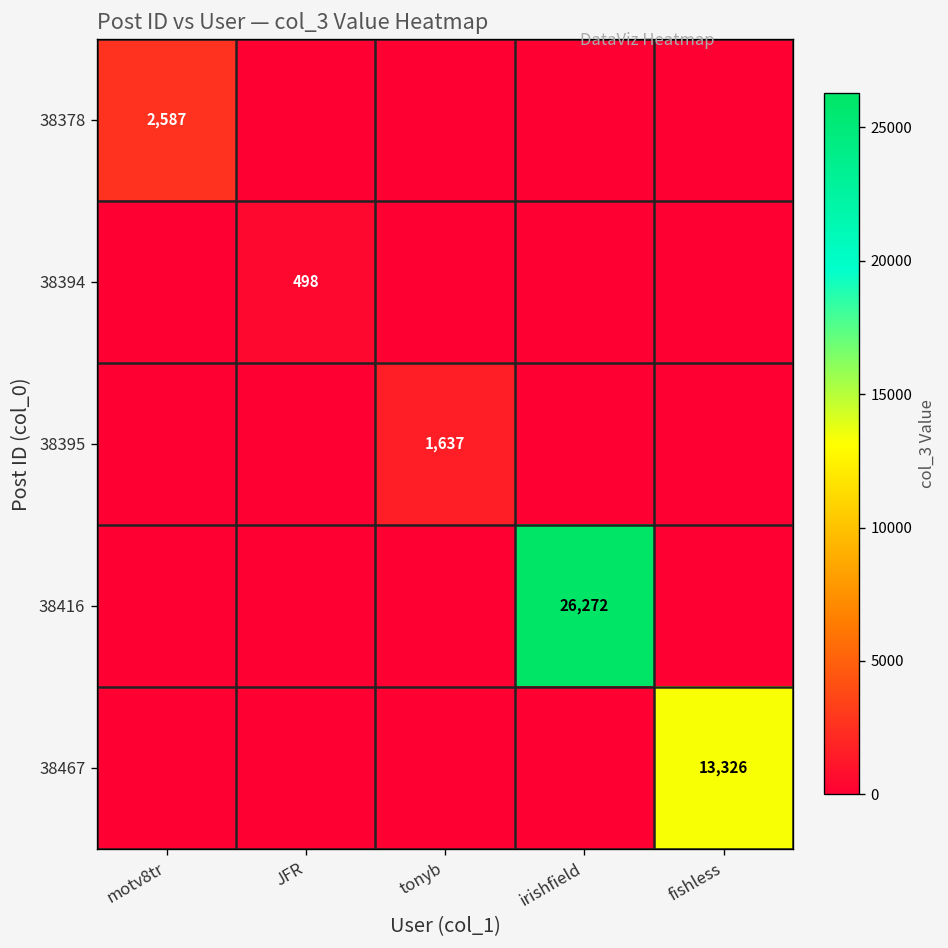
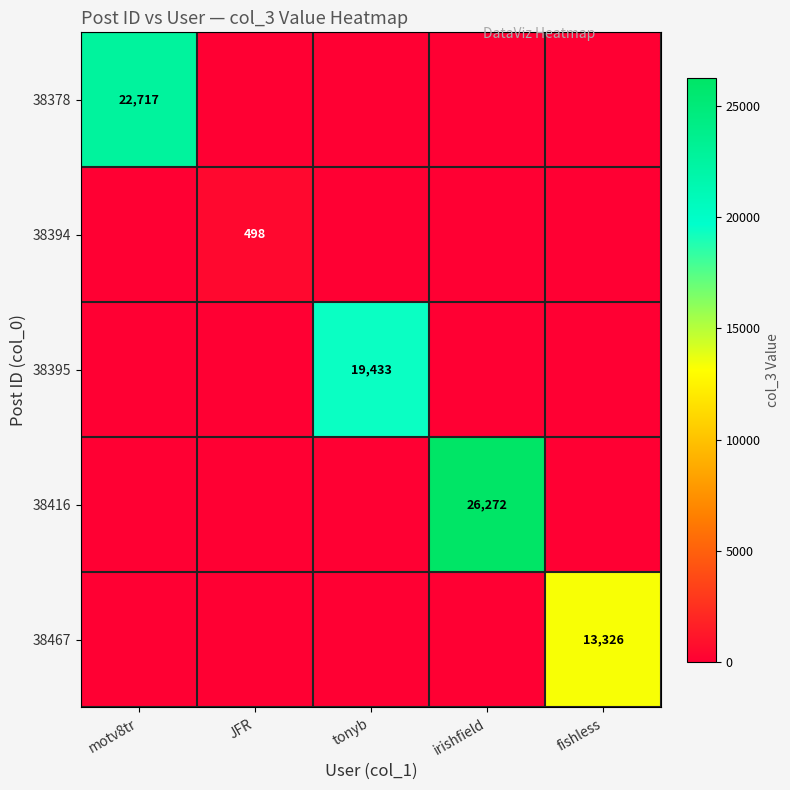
38378, motv8tr: 2,587 -> 22,717
38395, tonyb: 1,637 -> 19,433
